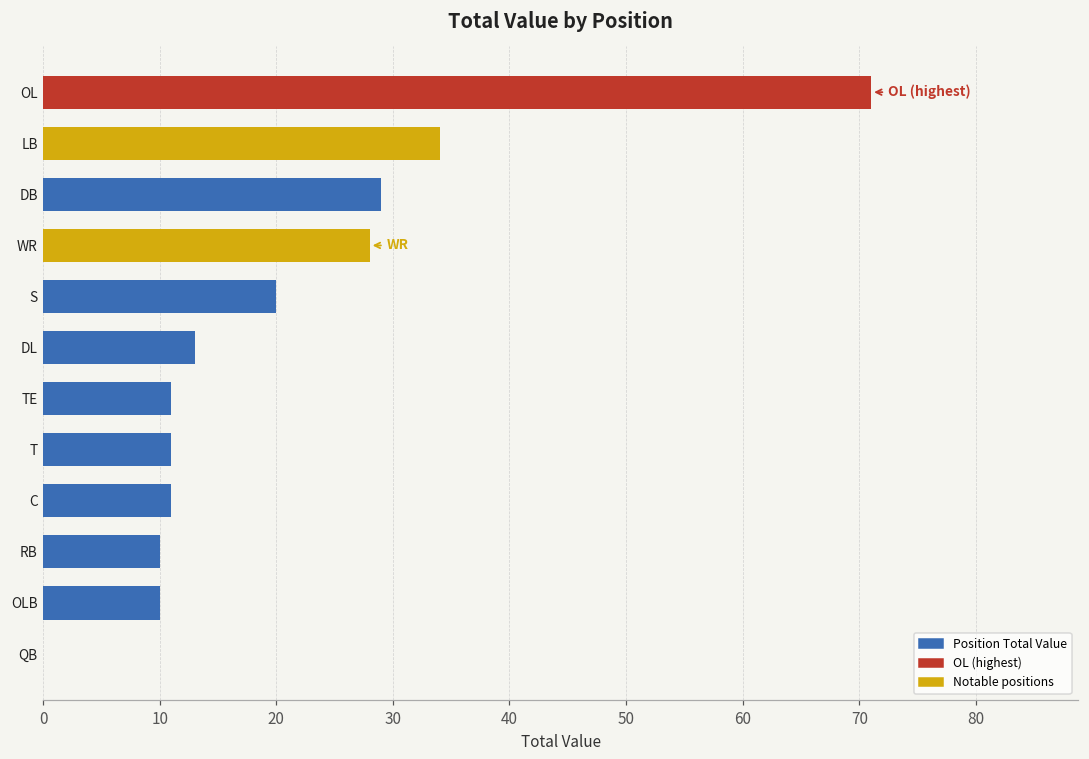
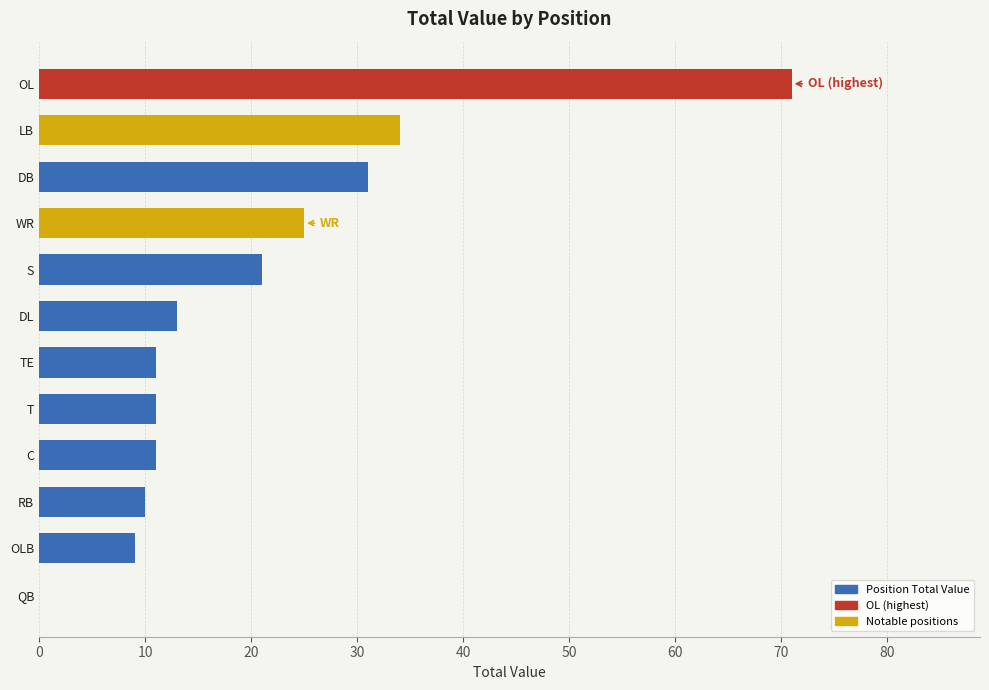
DB: 29 -> 31
WR: 28 -> 25
S: 20 -> 21
OLB: 10 -> 9
